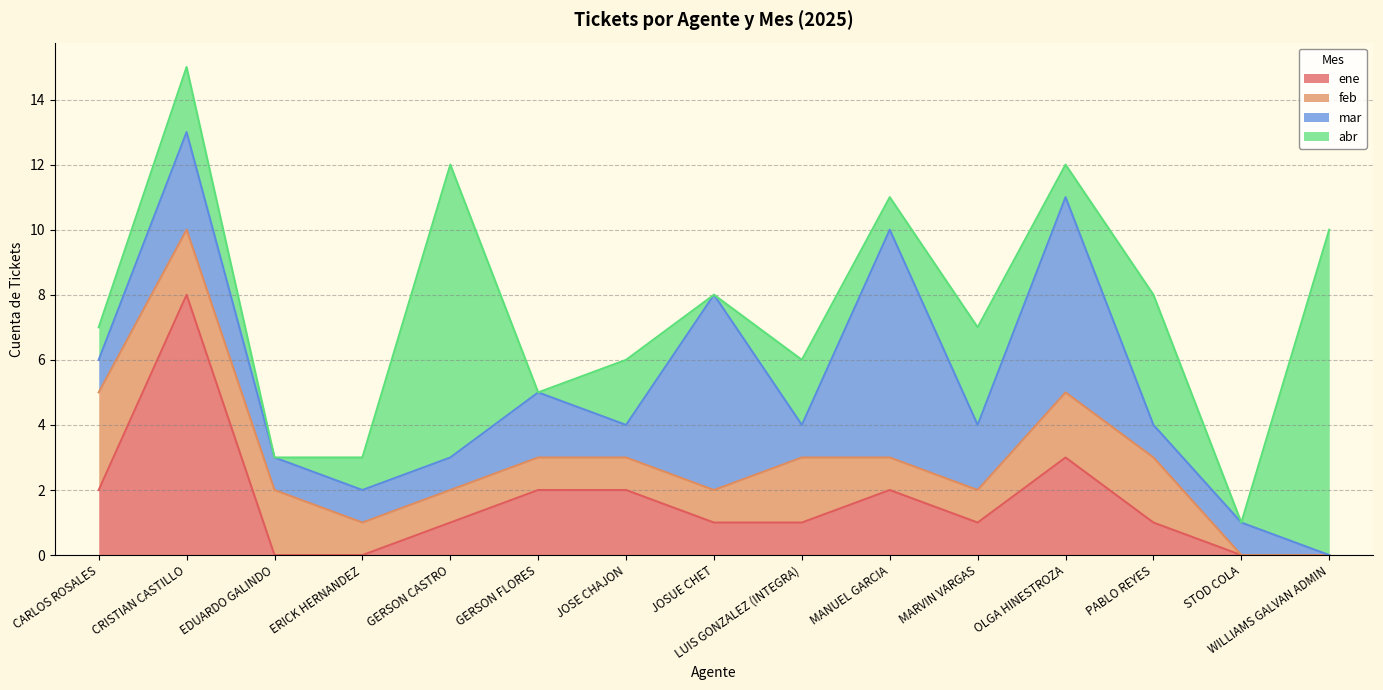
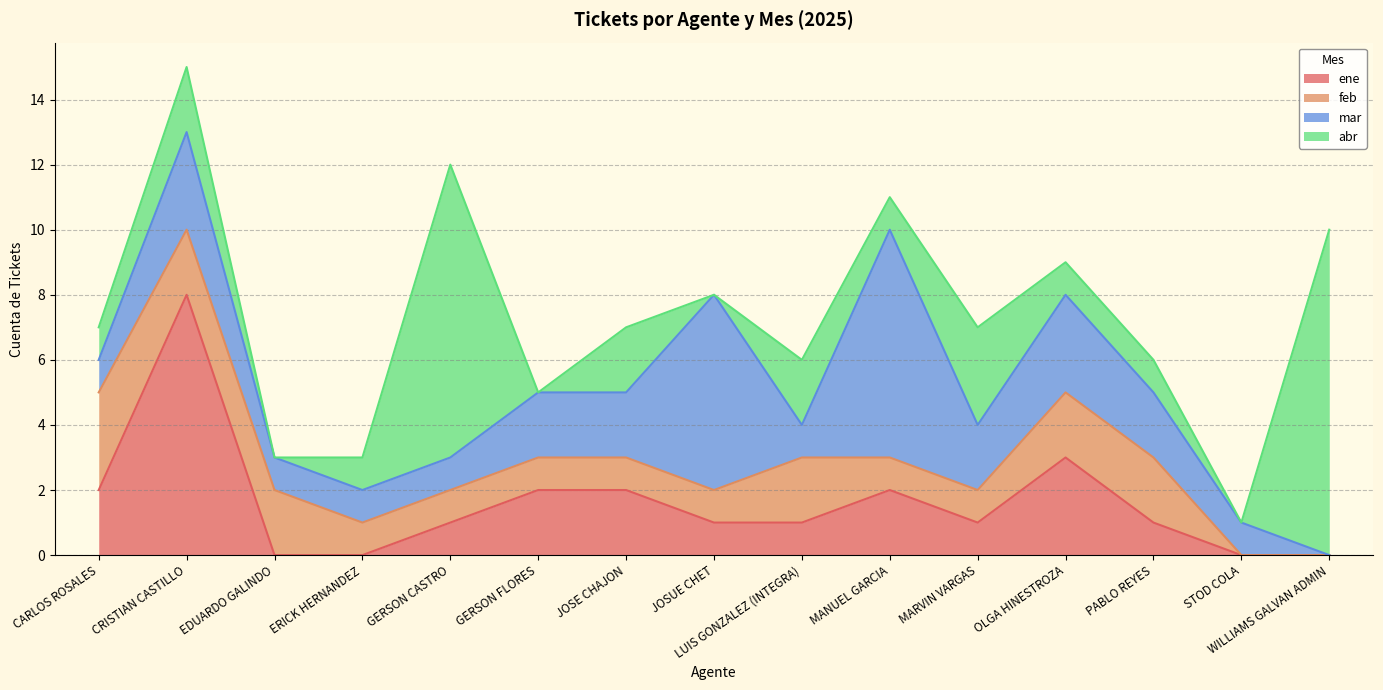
mar, JOSE CHAJON: 1 -> 2
mar, OLGA HINESTROZA: 6 -> 3
mar, PABLO REYES: 1 -> 2
abr, PABLO REYES: 4 -> 1
